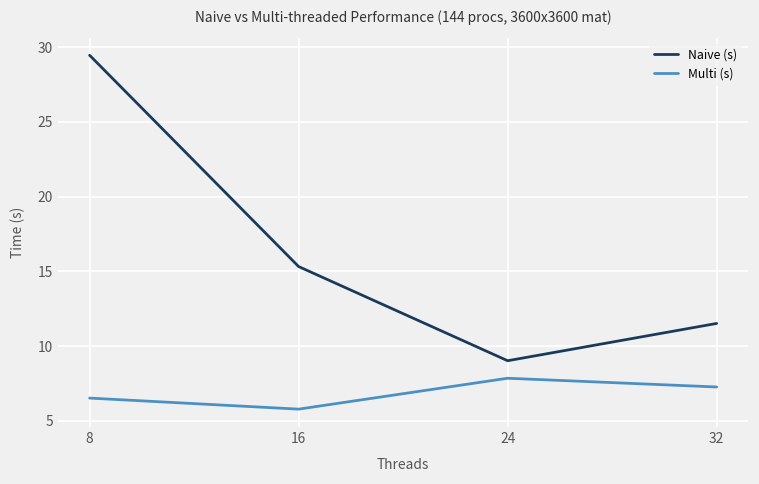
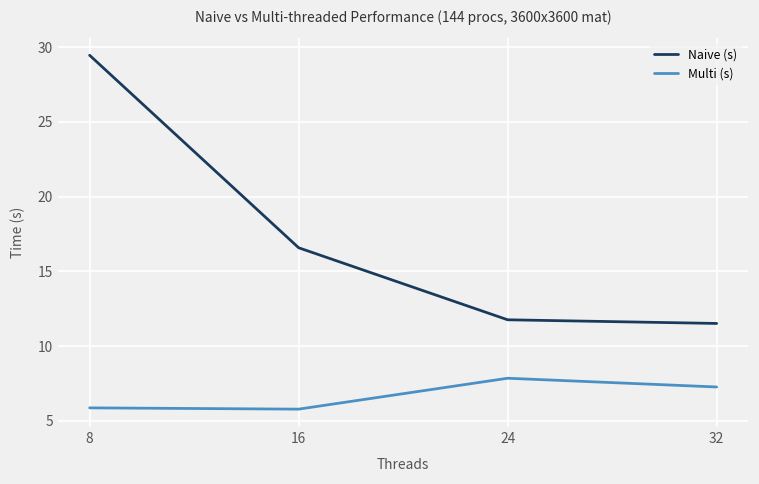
Multi (s), 8: 6.5 -> 5.9
Naive (s), 16: 15.3 -> 16.6
Naive (s), 24: 9.0 -> 11.8
